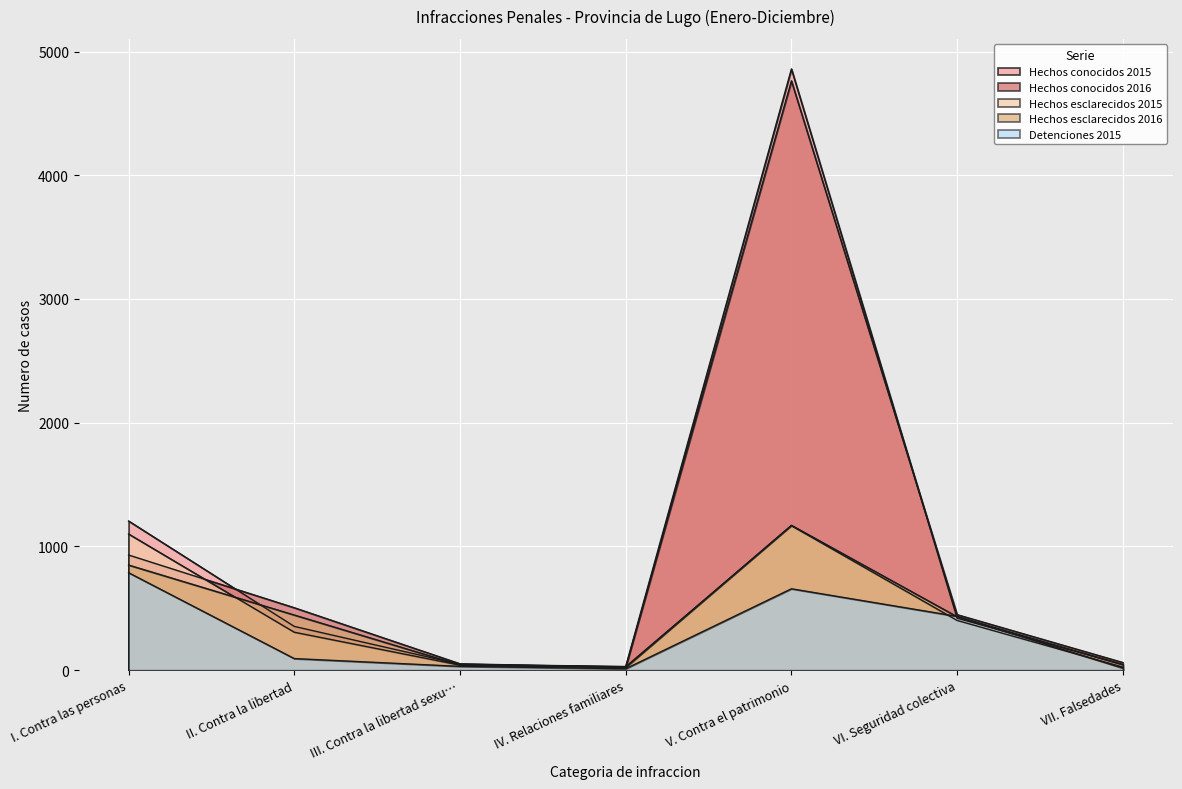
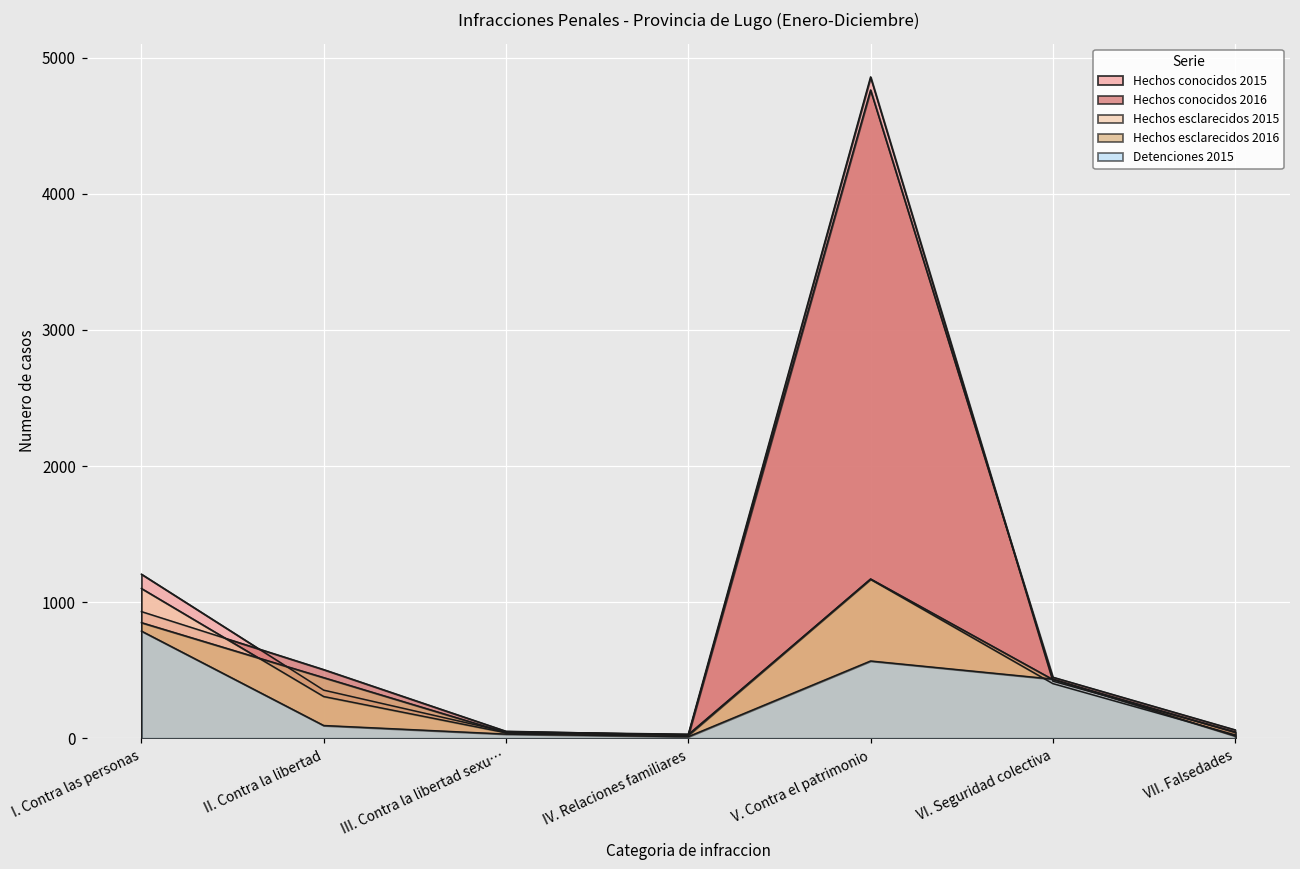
Detenciones 2015, V. Contra el patrimonio: 660 -> 570
